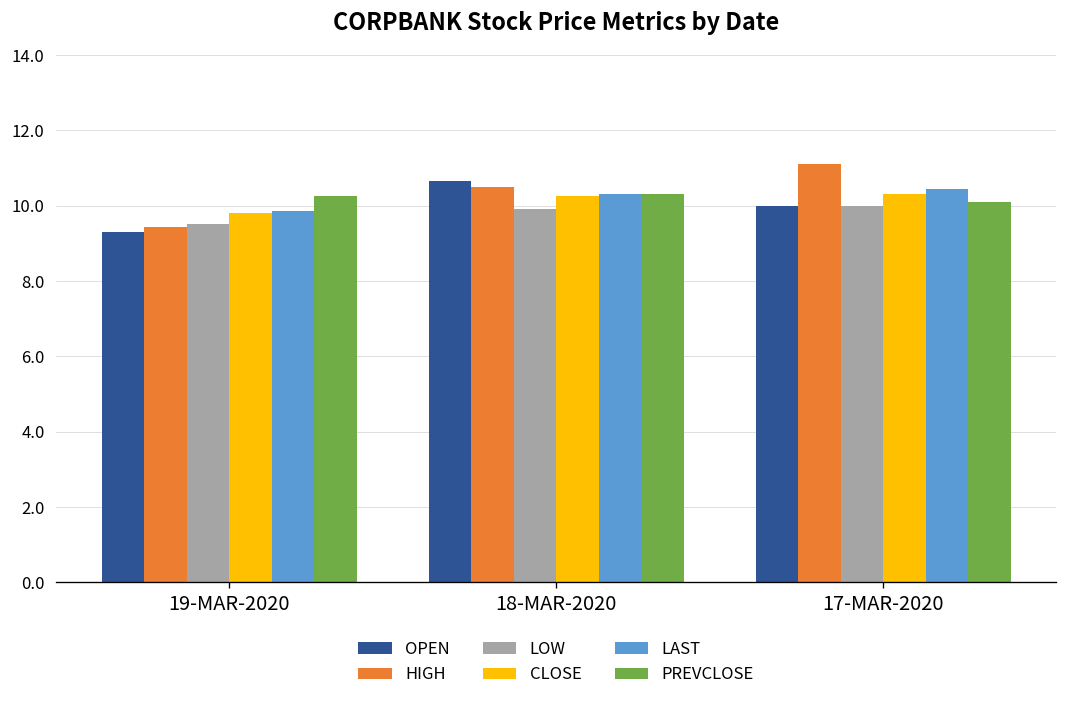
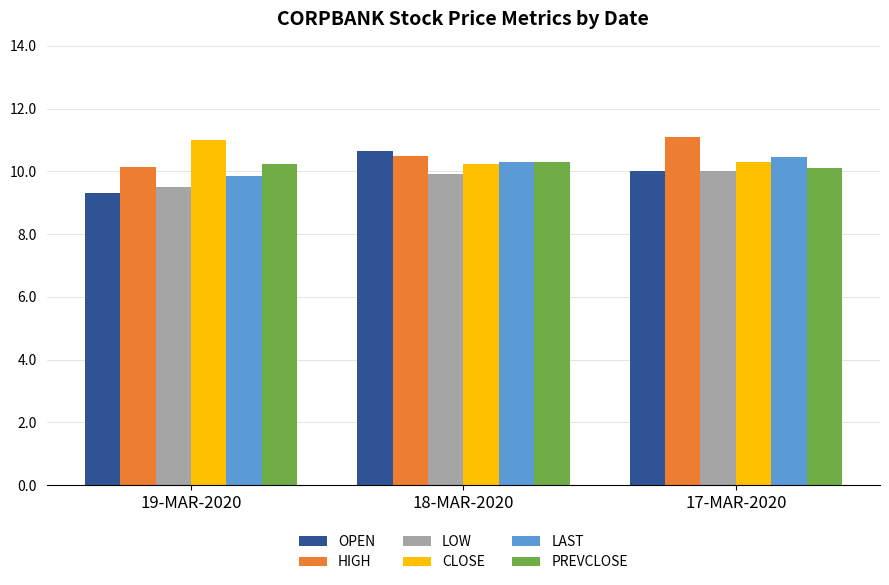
HIGH, 19-MAR-2020: 9.4 -> 10.2
CLOSE, 19-MAR-2020: 9.8 -> 11.0
